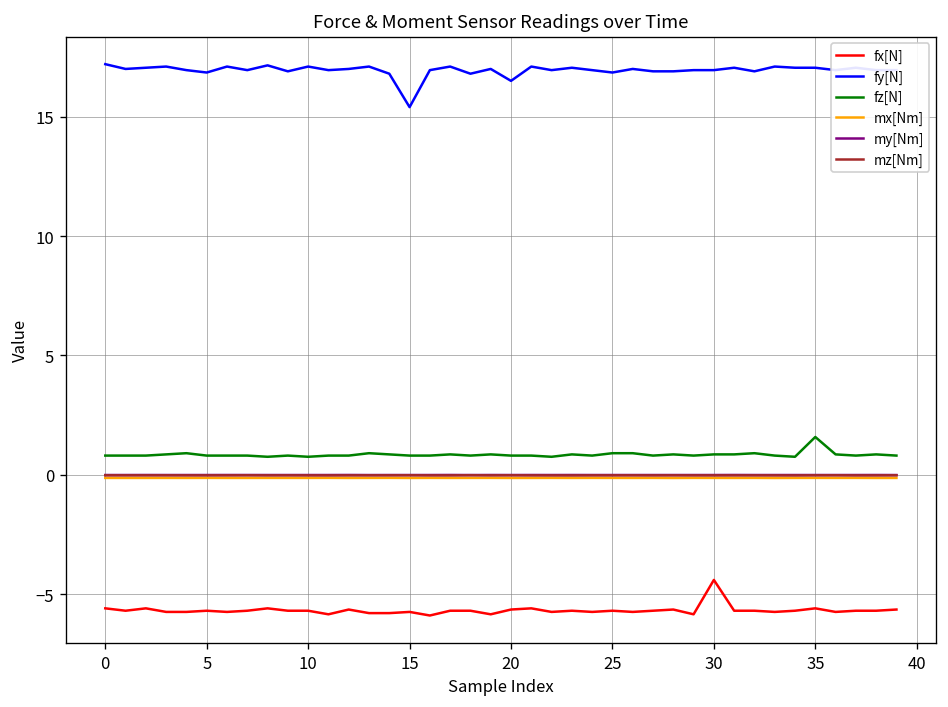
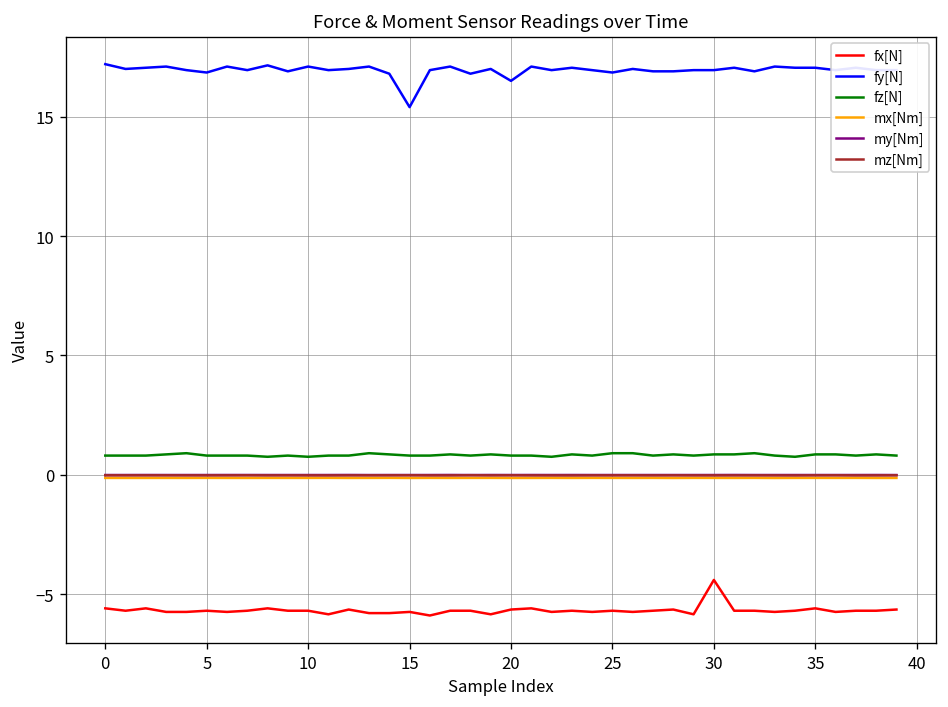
fz[N], 35: 1.6 -> 0.9
